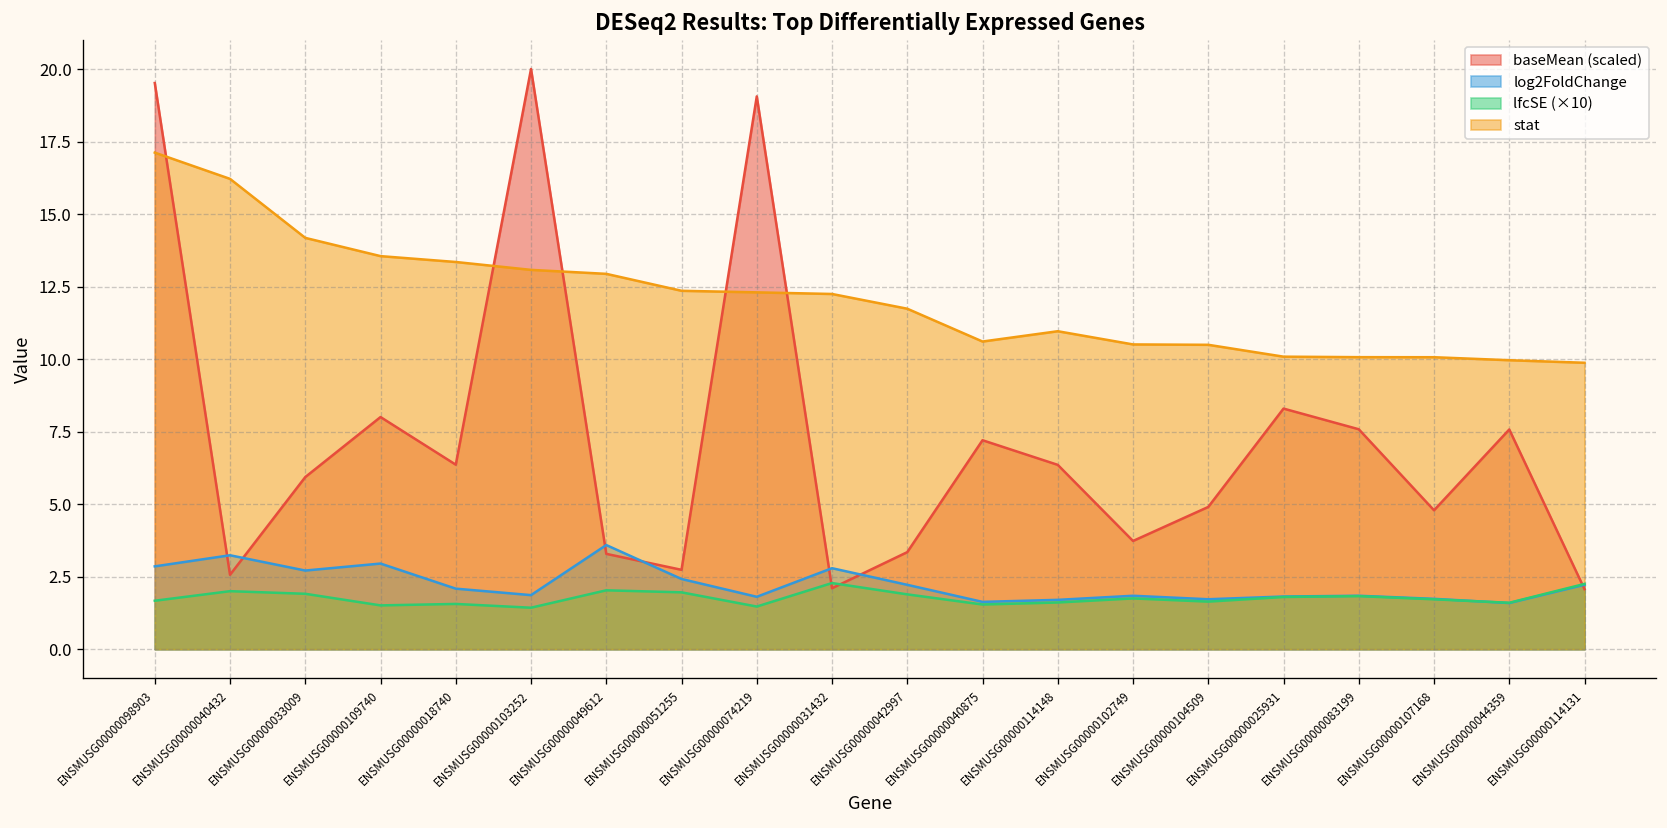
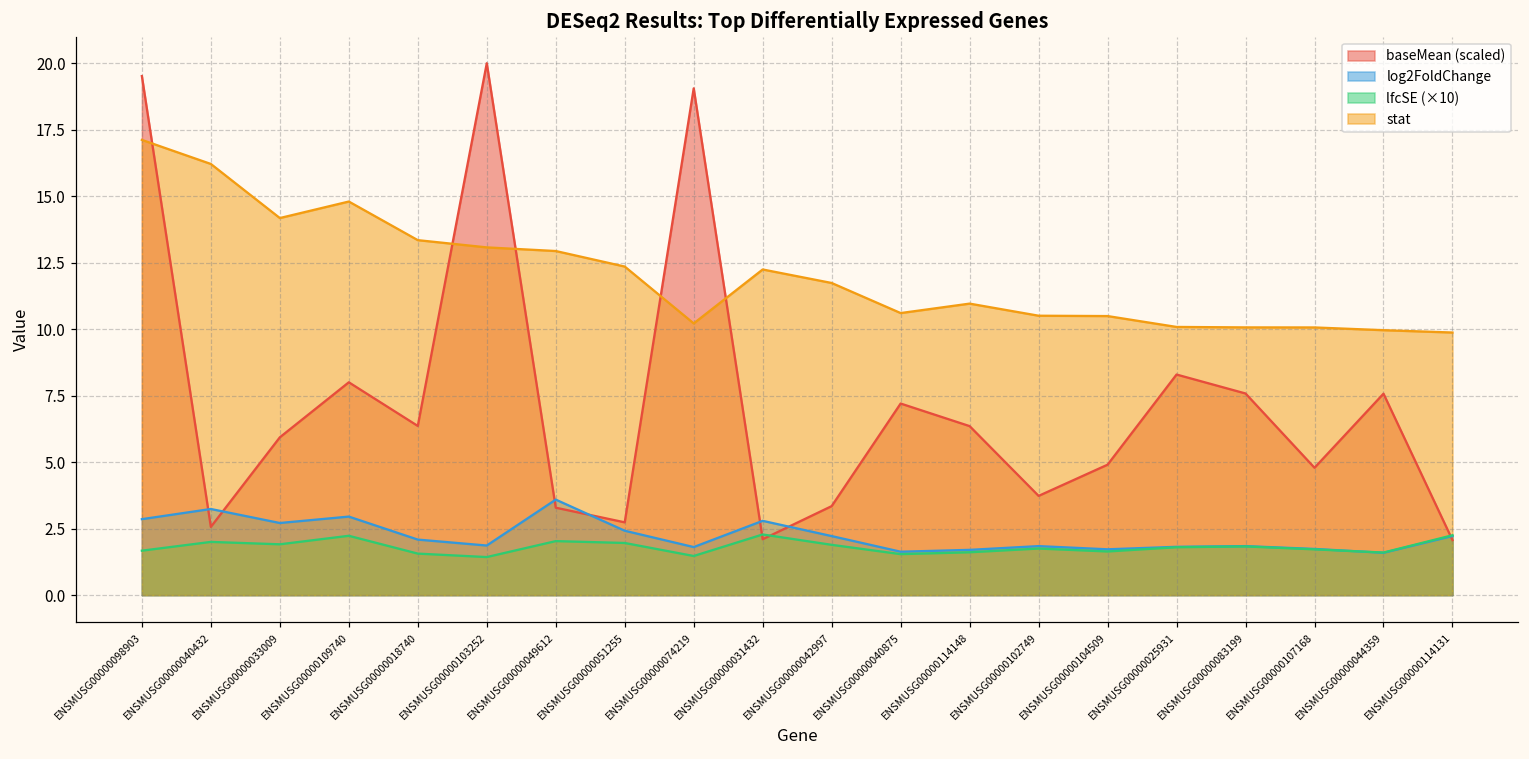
lfcSE (×10), ENSMUSG00000109740: 1.5 -> 2.2
stat, ENSMUSG00000109740: 13.6 -> 14.8
stat, ENSMUSG00000074219: 12.3 -> 10.2
